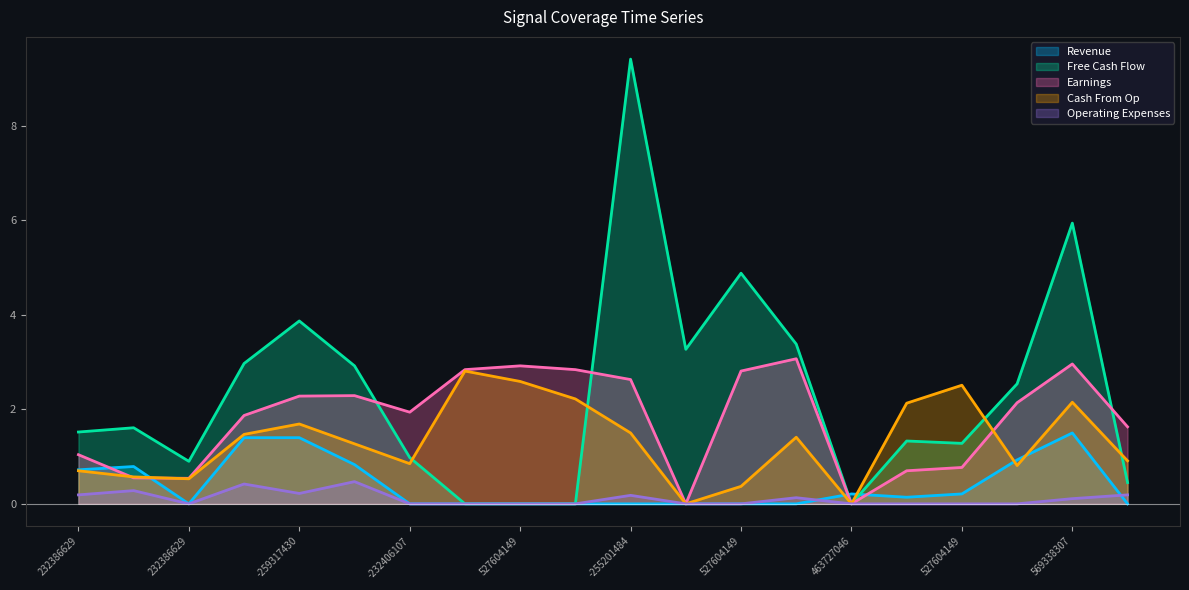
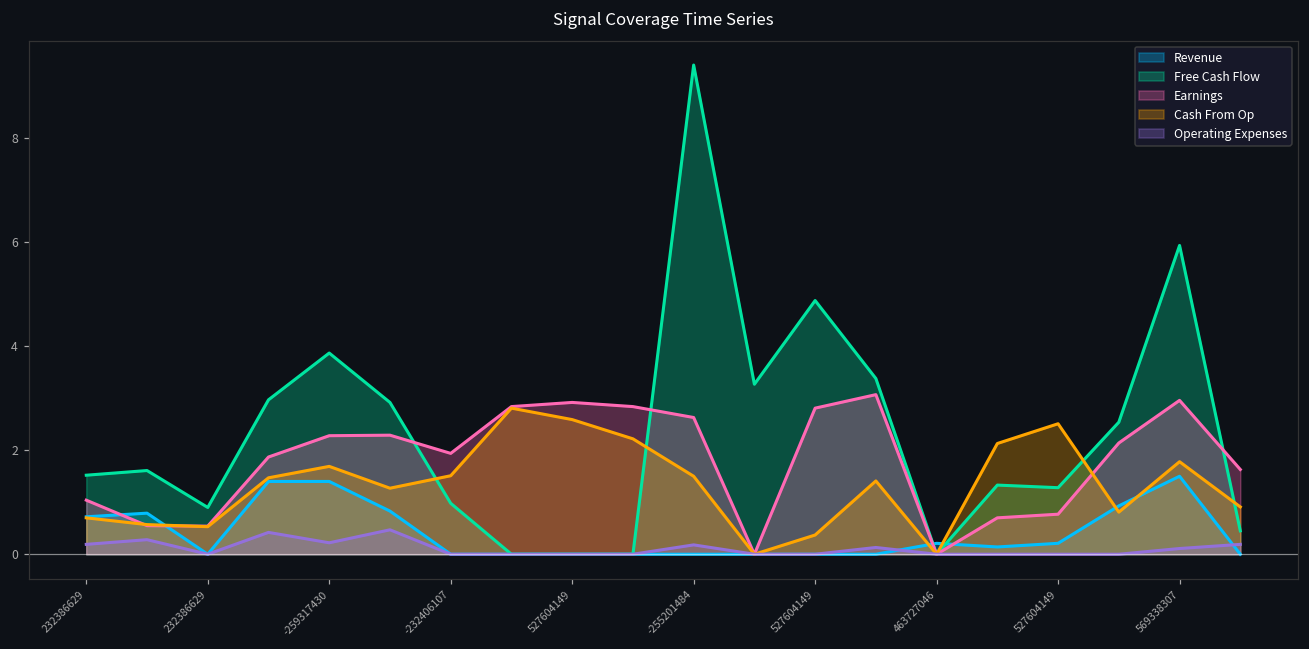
Cash From Op, -232406107: 0.9 -> 1.5
Cash From Op, 569338307: 2.2 -> 1.8
